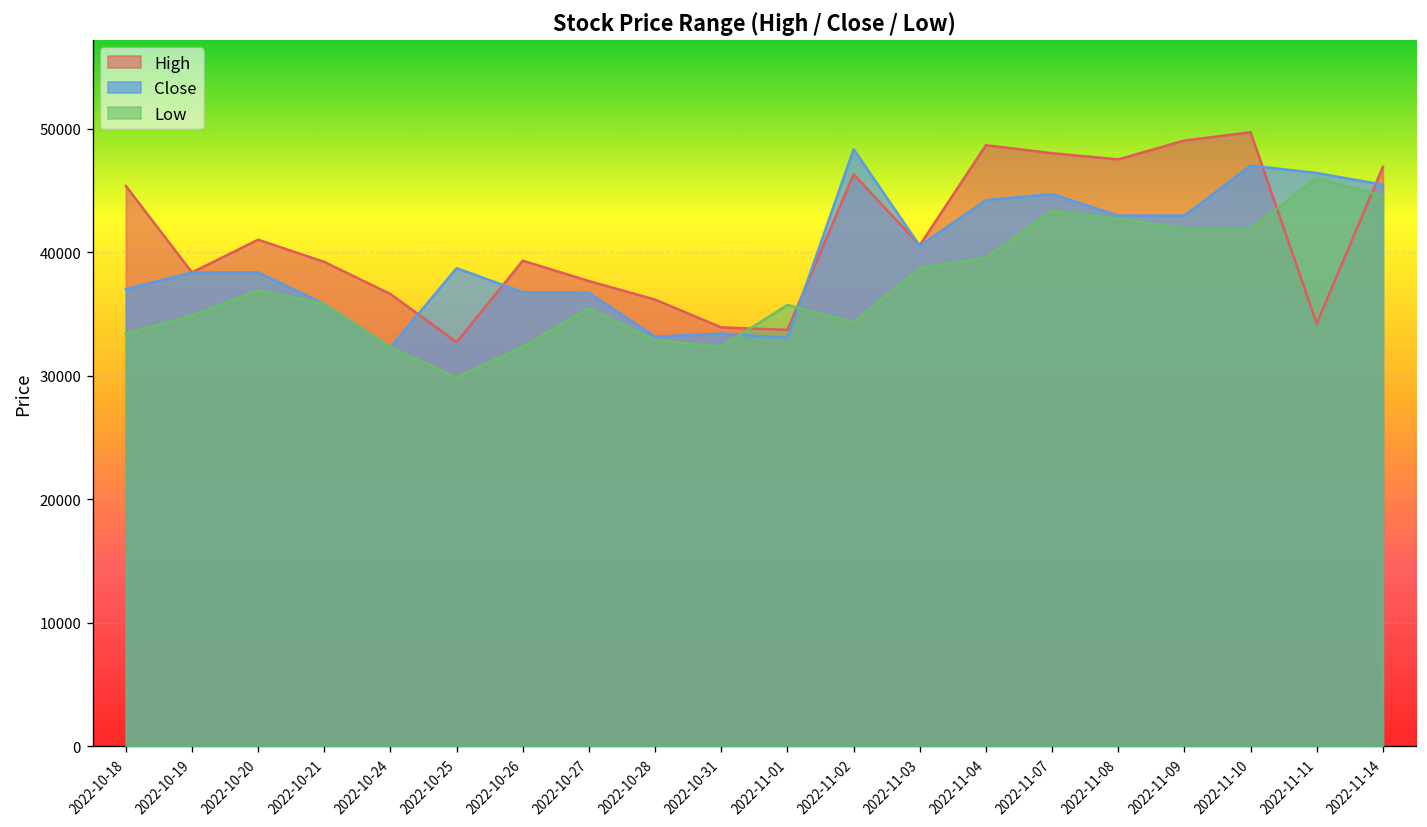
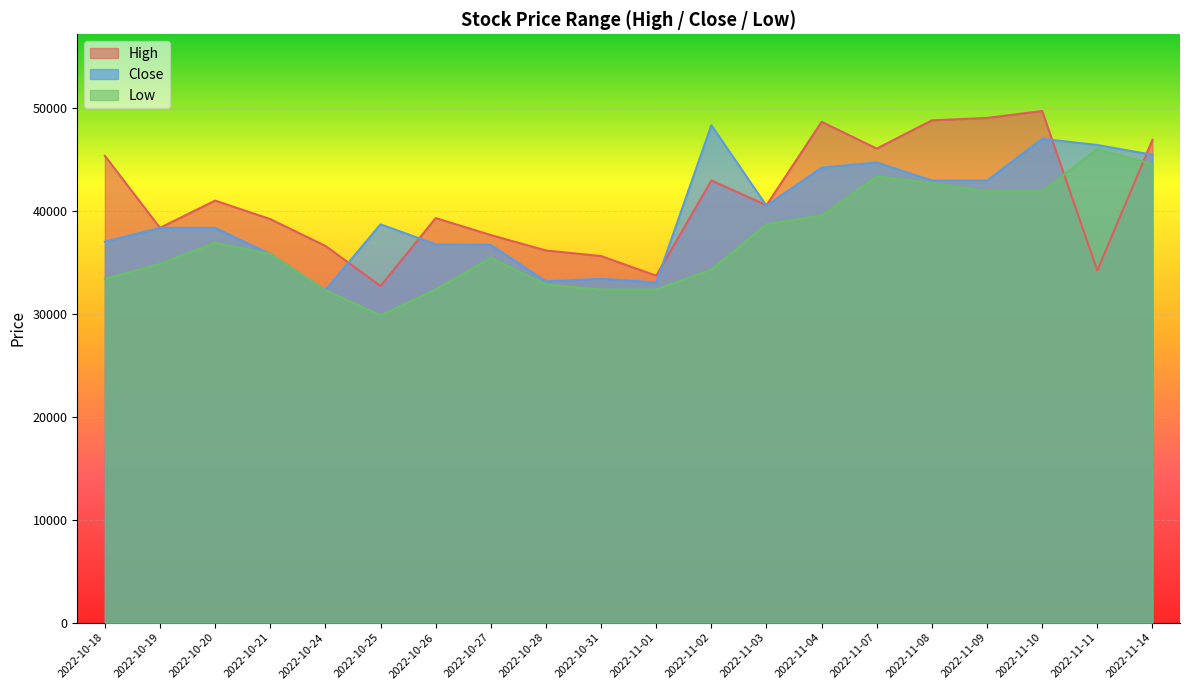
High, 2022-10-31: 33900 -> 35600
Low, 2022-11-01: 35700 -> 32400
High, 2022-11-02: 46300 -> 43000
High, 2022-11-07: 48000 -> 46100
High, 2022-11-08: 47500 -> 48800
